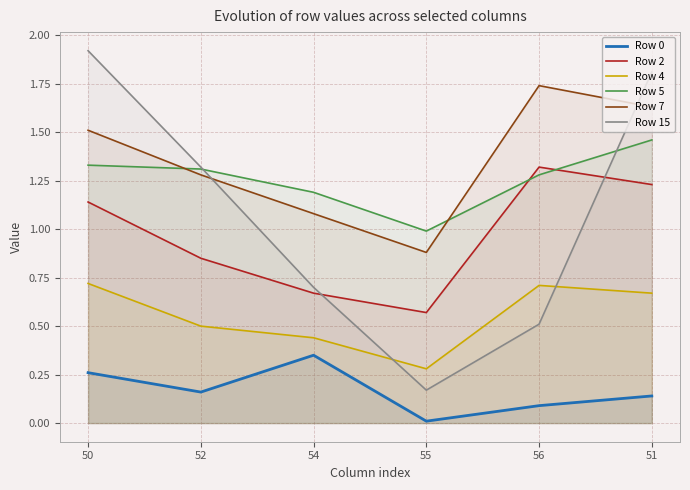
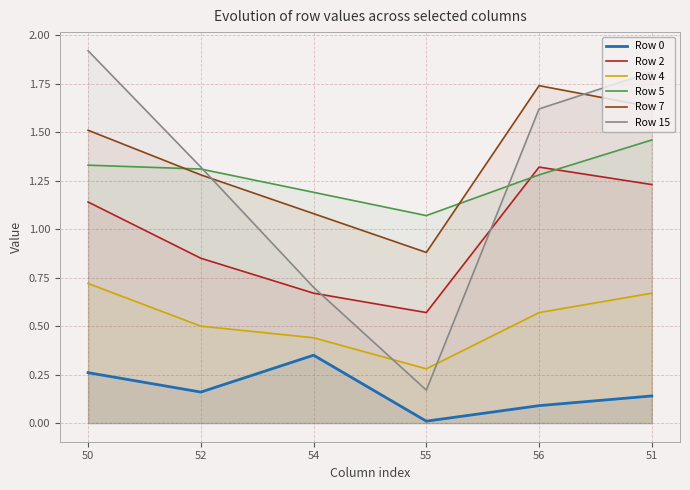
Row 5, 55: 0.99 -> 1.07
Row 4, 56: 0.71 -> 0.57
Row 15, 56: 0.51 -> 1.62
